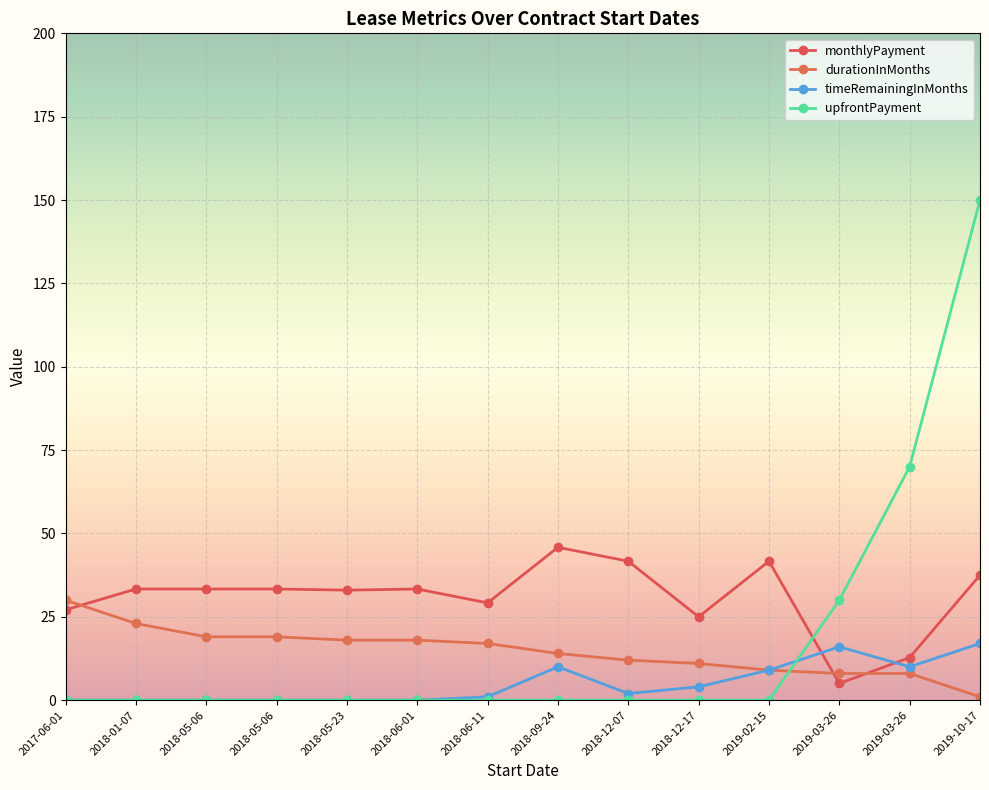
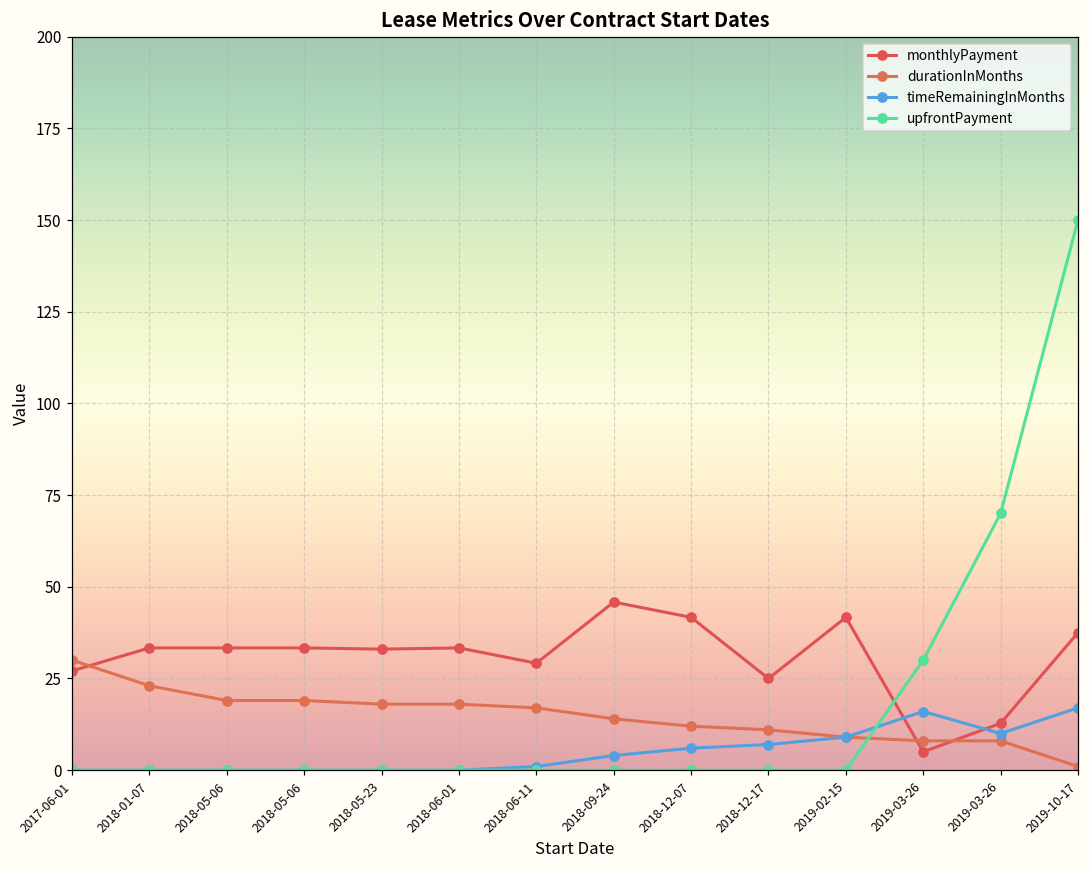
timeRemainingInMonths, 2018-09-24: 10 -> 4
timeRemainingInMonths, 2018-12-07: 2 -> 6
timeRemainingInMonths, 2018-12-17: 4 -> 7
